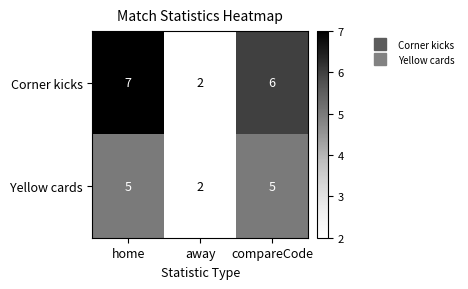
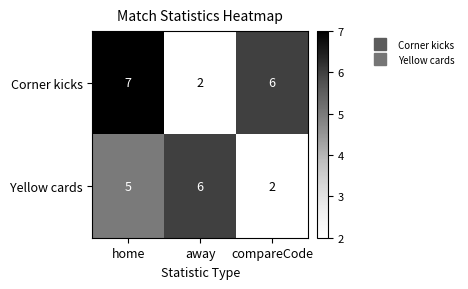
Yellow cards, away: 2 -> 6
Yellow cards, compareCode: 5 -> 2
